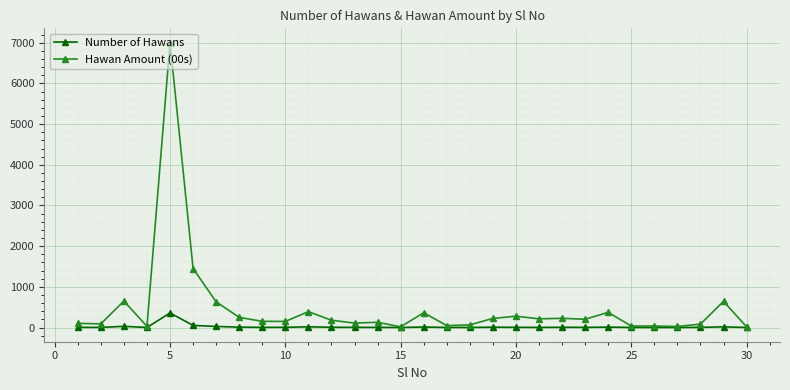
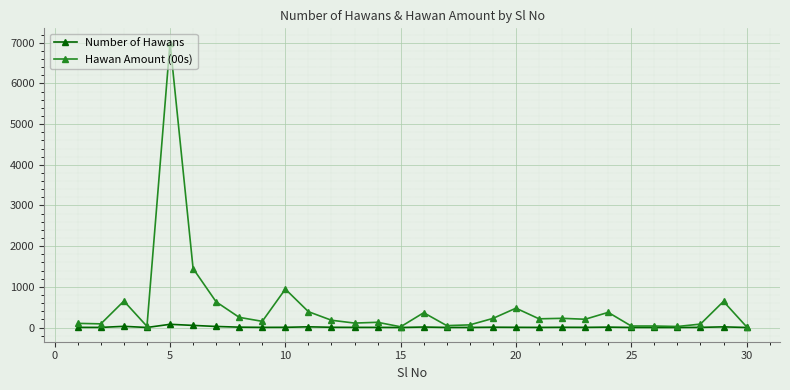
Number of Hawans, 5: 400 -> 100
Hawan Amount (00s), 10: 100 -> 900
Hawan Amount (00s), 20: 300 -> 500
